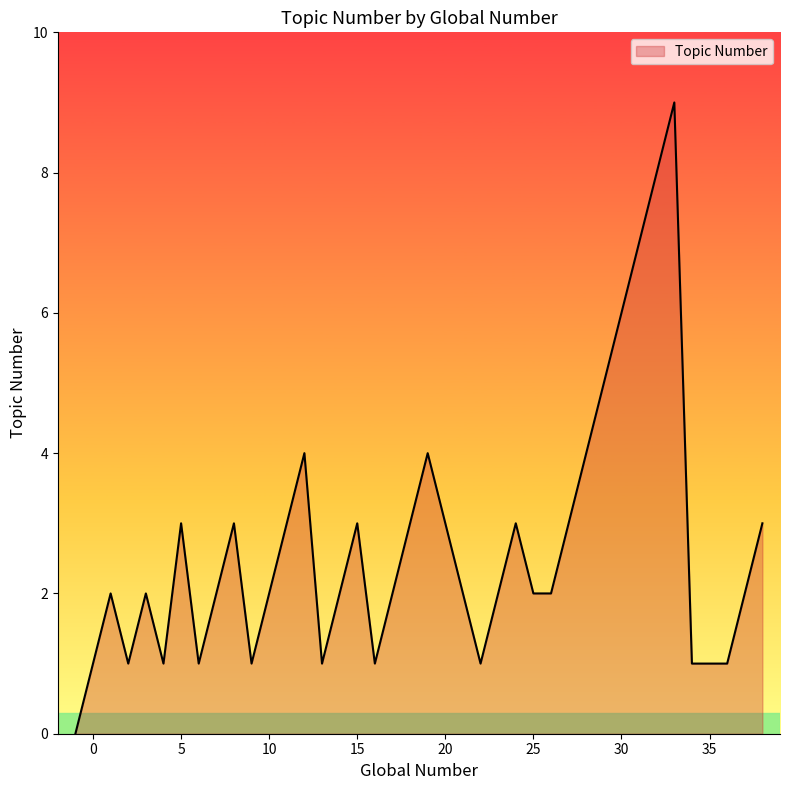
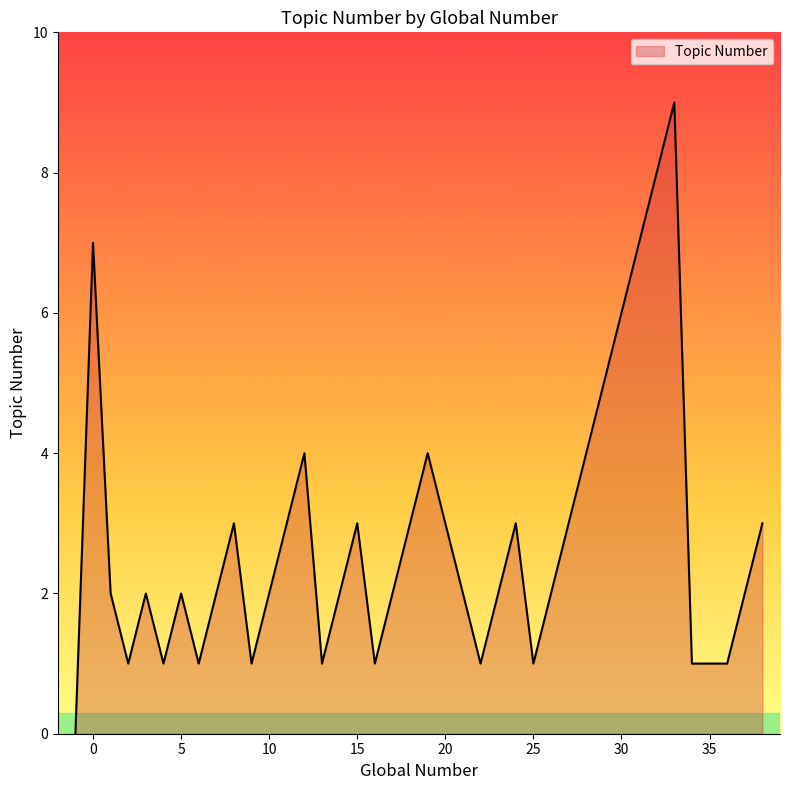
0: 1 -> 7
5: 3 -> 2
25: 2 -> 1
